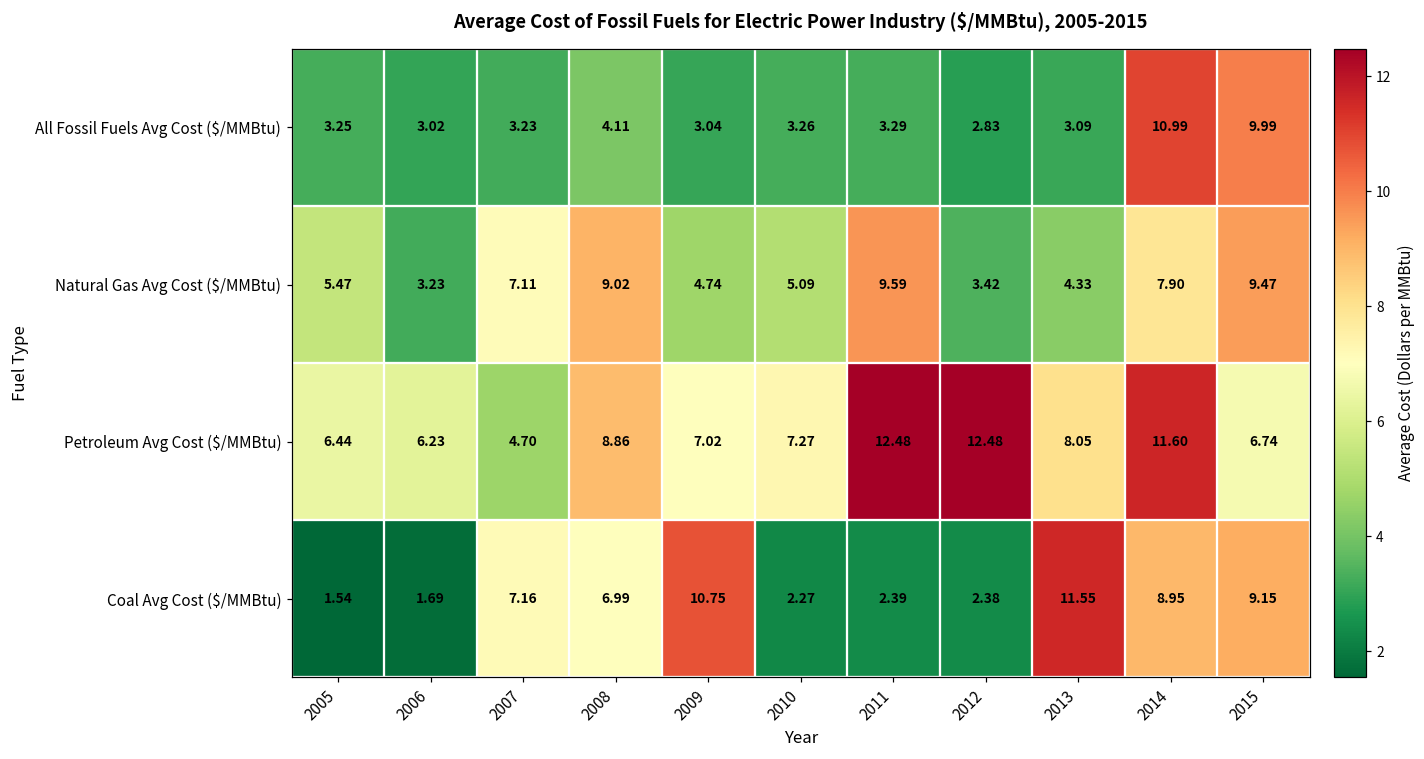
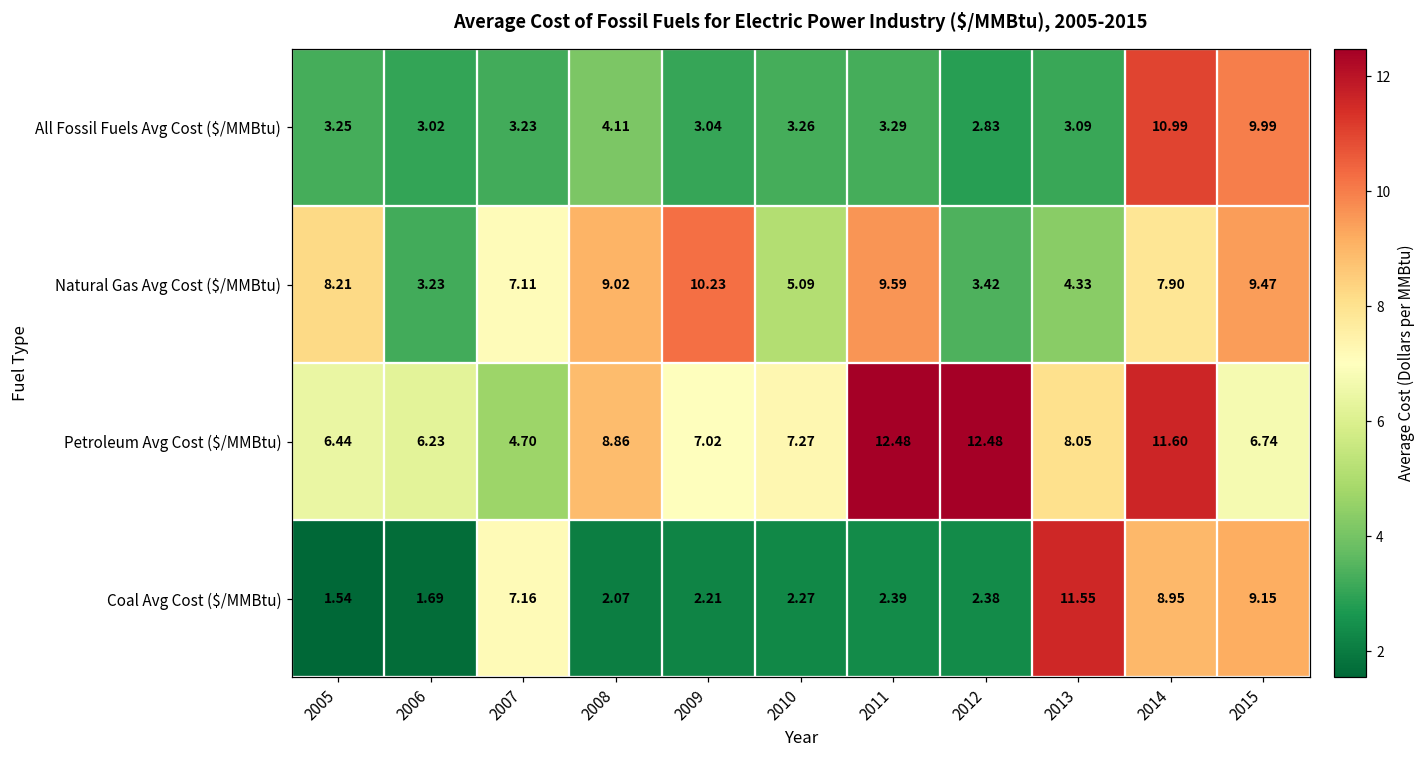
Natural Gas Avg Cost ($/MMBtu), 2005: 5.47 -> 8.21
Natural Gas Avg Cost ($/MMBtu), 2009: 4.74 -> 10.23
Coal Avg Cost ($/MMBtu), 2008: 6.99 -> 2.07
Coal Avg Cost ($/MMBtu), 2009: 10.75 -> 2.21
